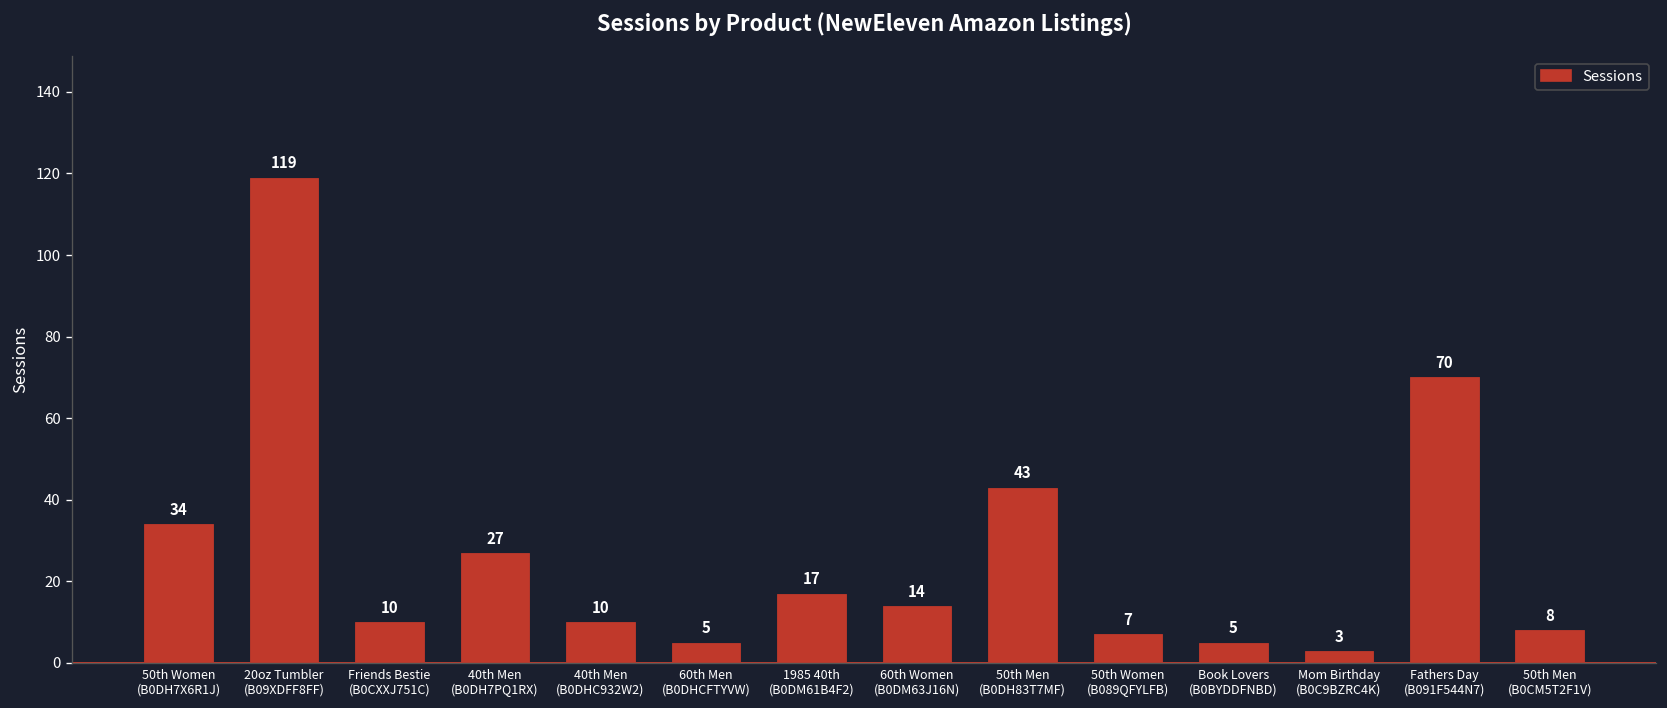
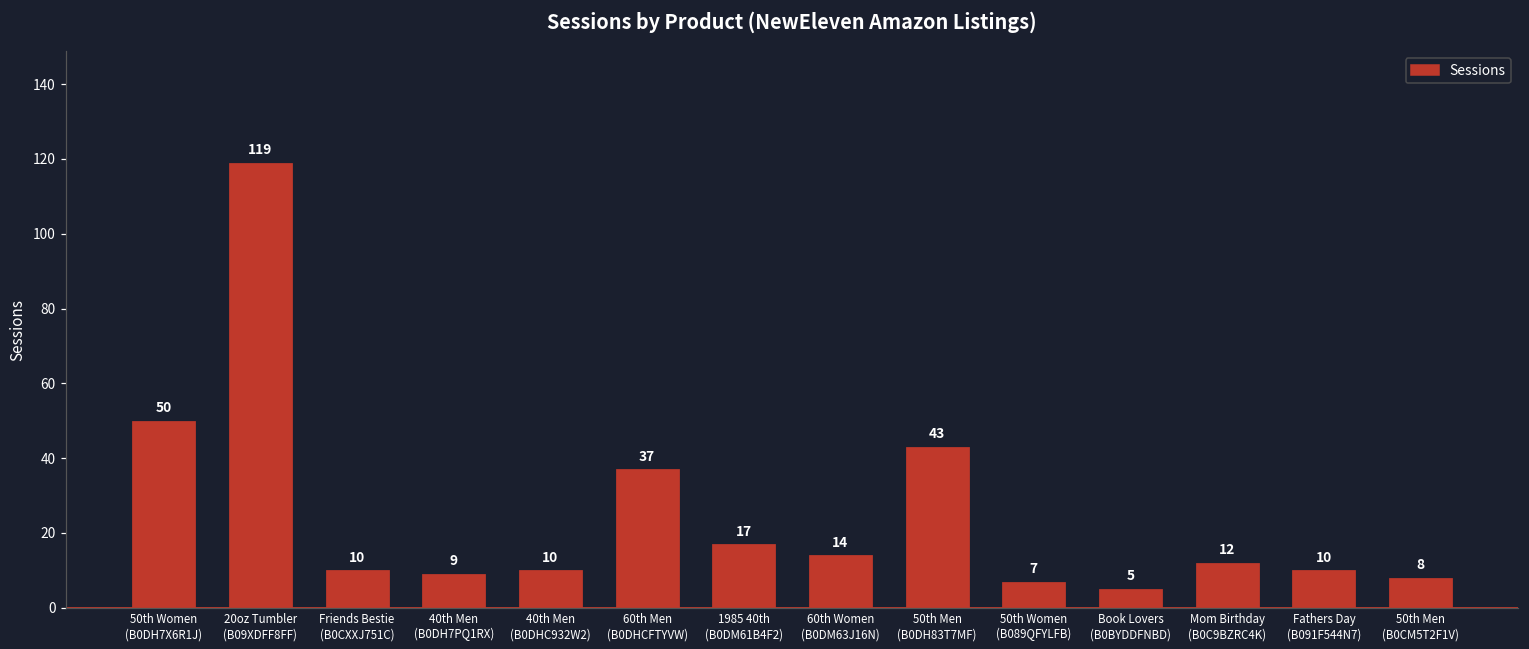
50th Women (B0DH7X6R1J): 34 -> 50
40th Men (B0DH7PQ1RX): 27 -> 9
60th Men (B0DHCFTYVW): 5 -> 37
Mom Birthday (B0C9BZRC4K): 3 -> 12
Fathers Day (B091F544N7): 70 -> 10
